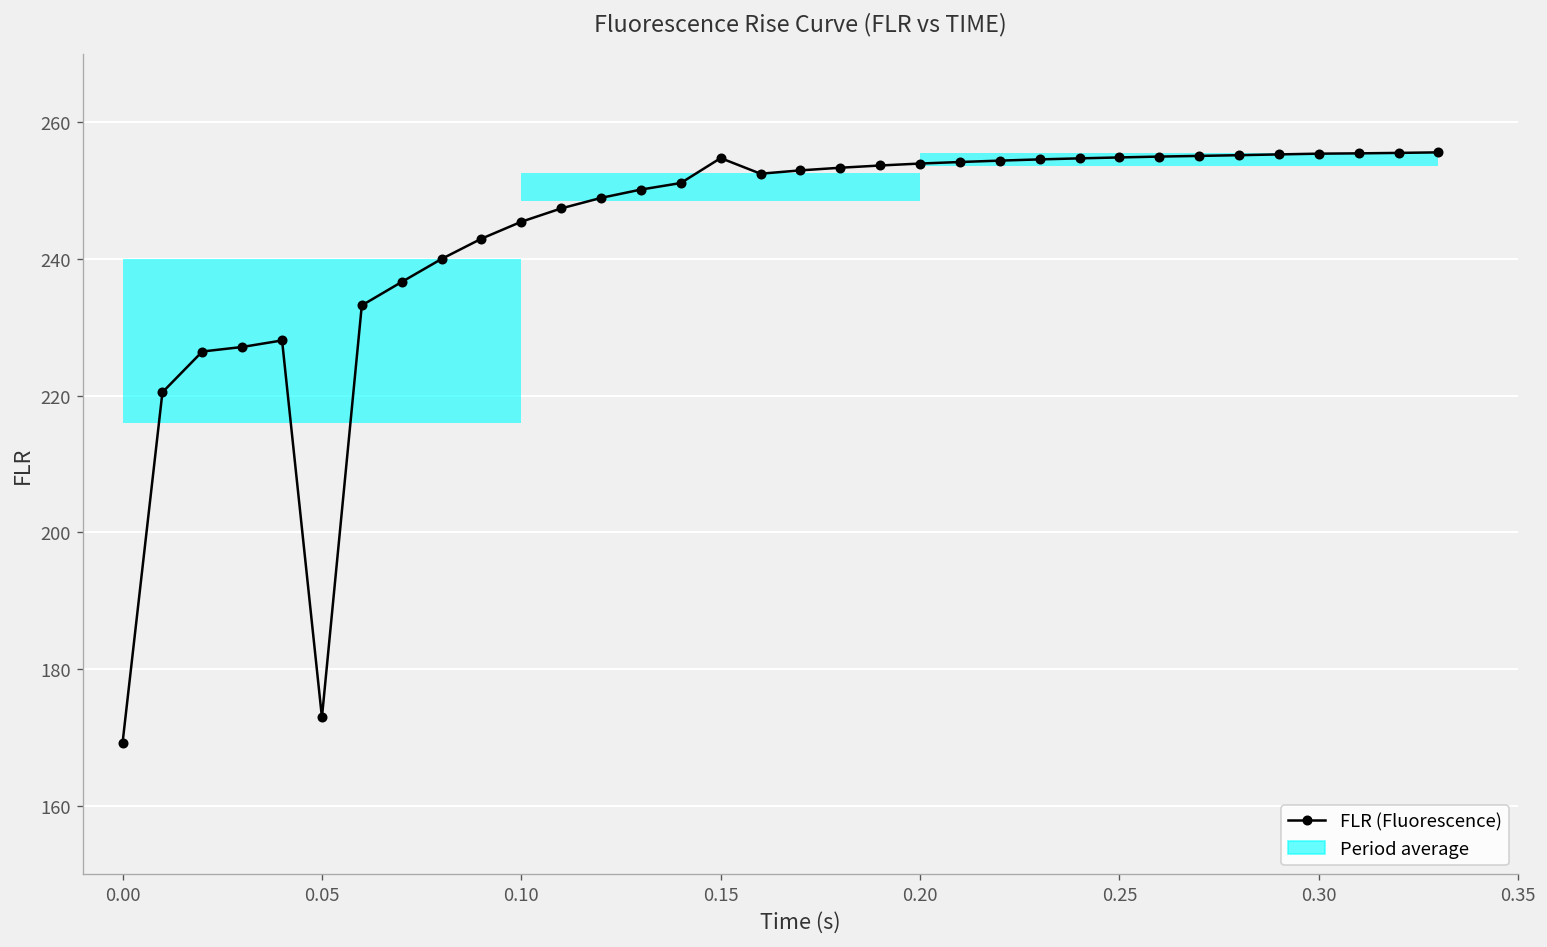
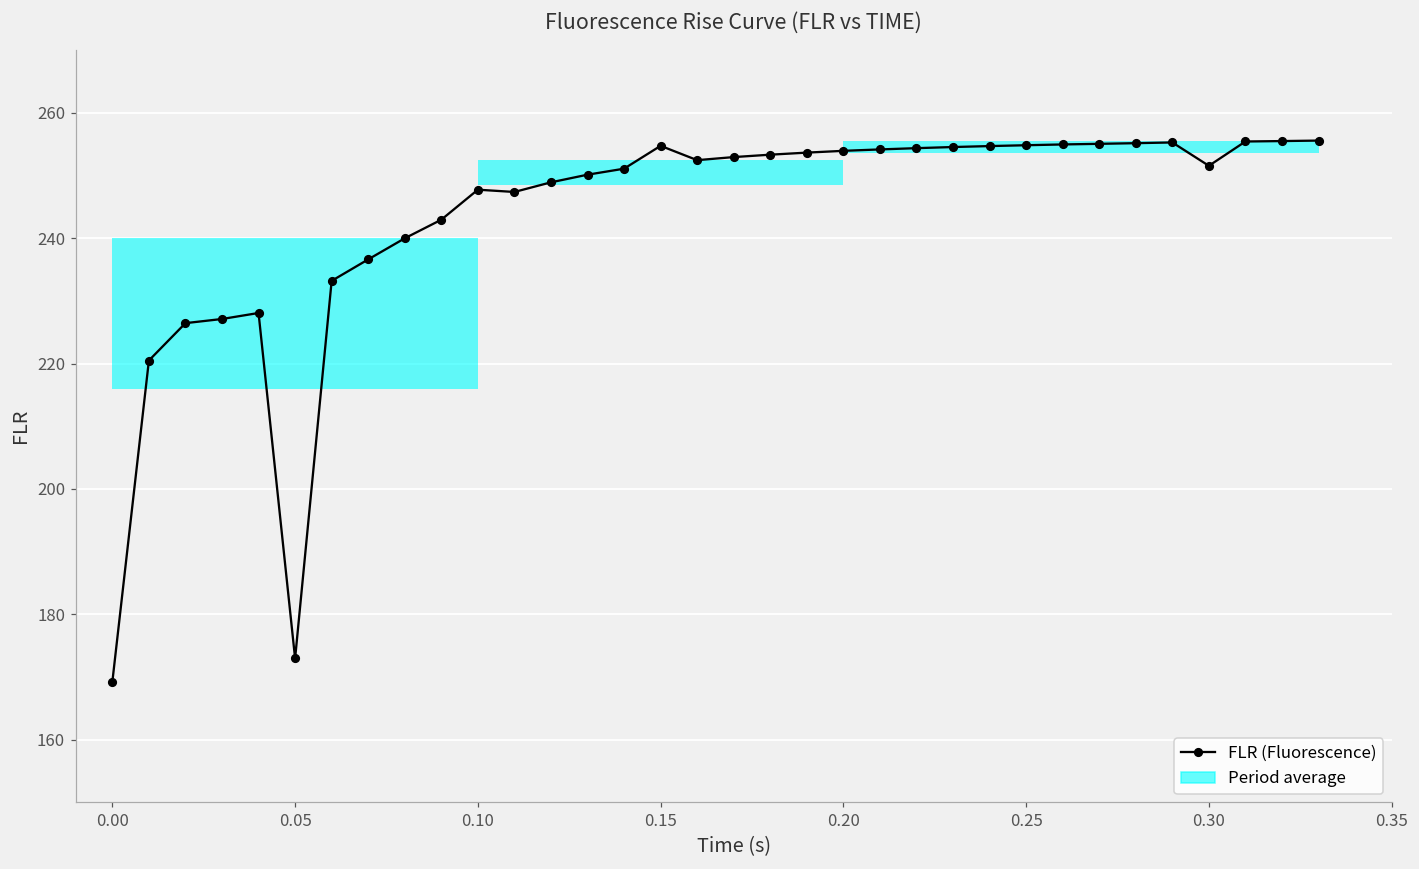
0.10: 245 -> 248
0.30: 255 -> 252
